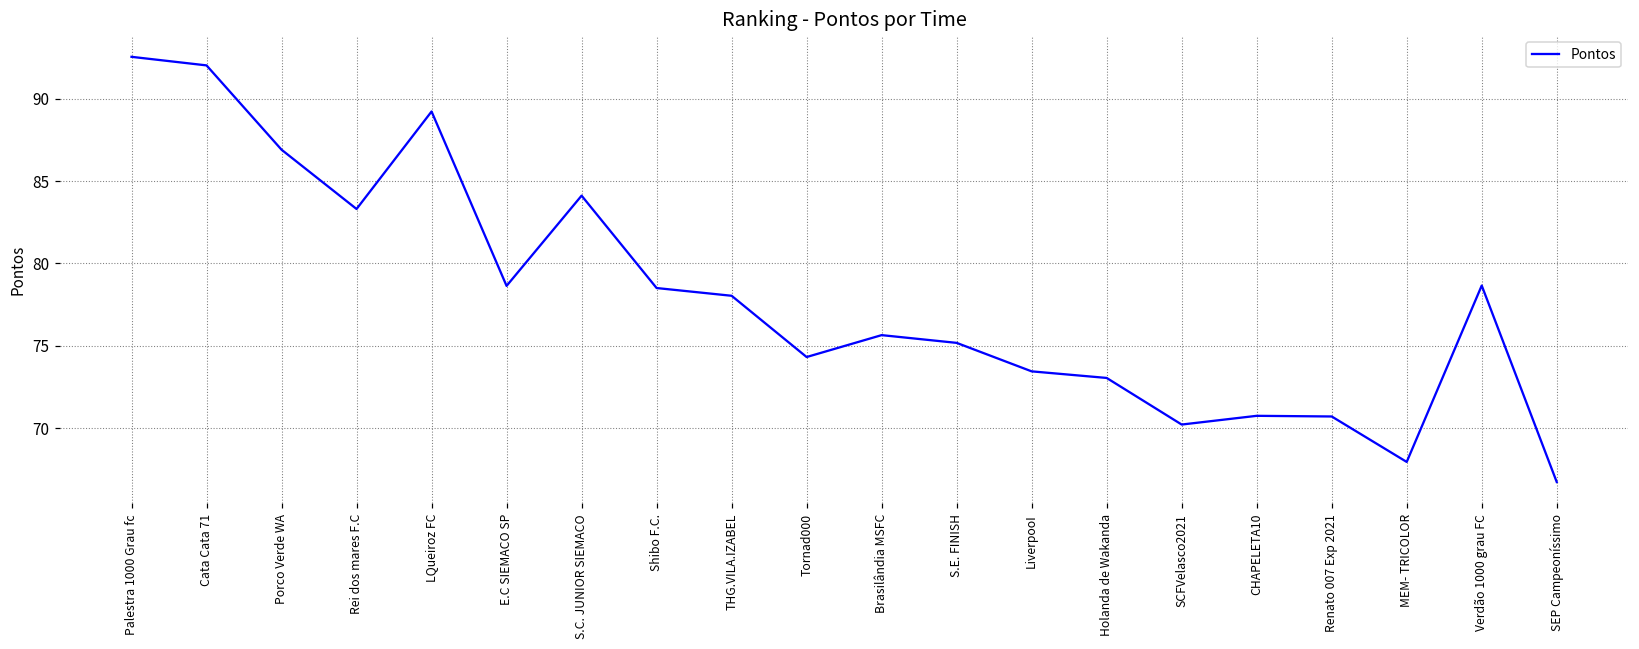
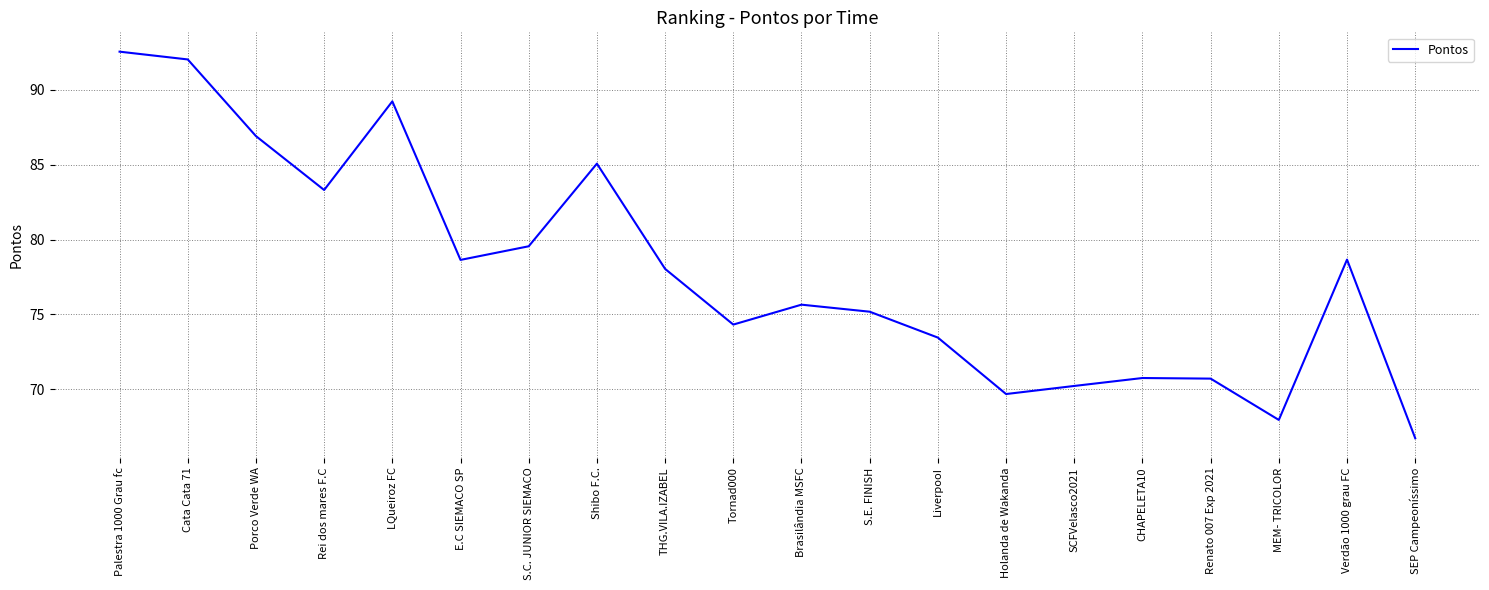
S.C. JUNIOR SIEMACO: 84.1 -> 79.6
Shibo F.C.: 78.5 -> 85.1
Holanda de Wakanda: 73.1 -> 69.7
